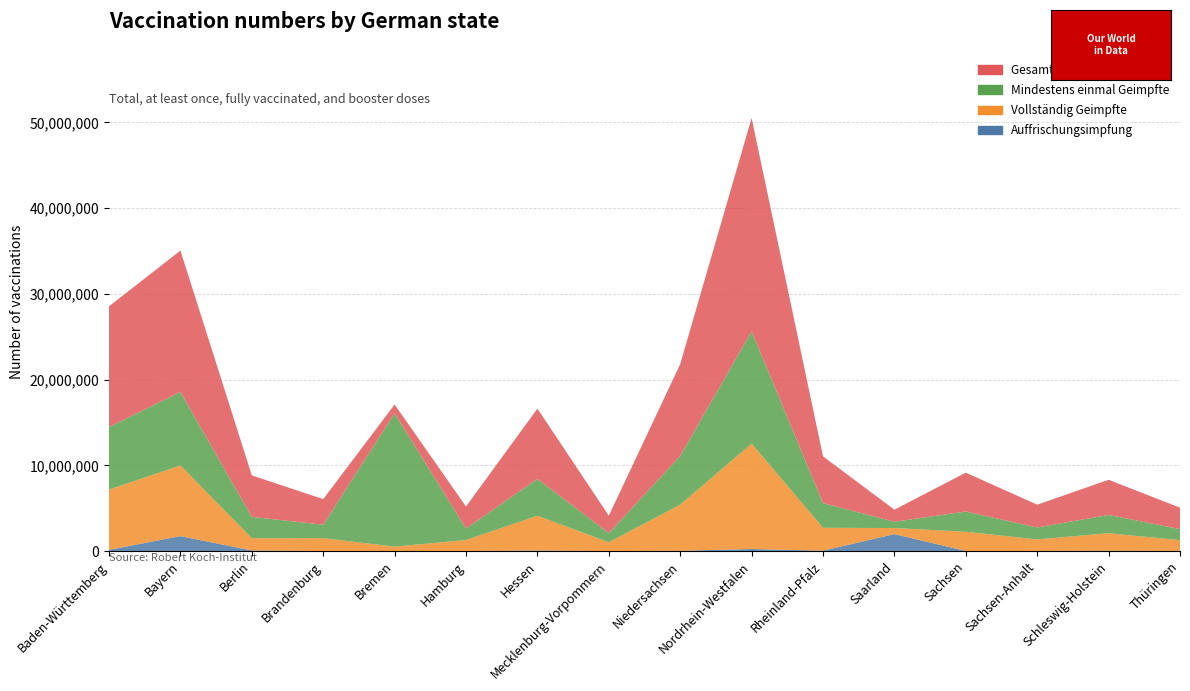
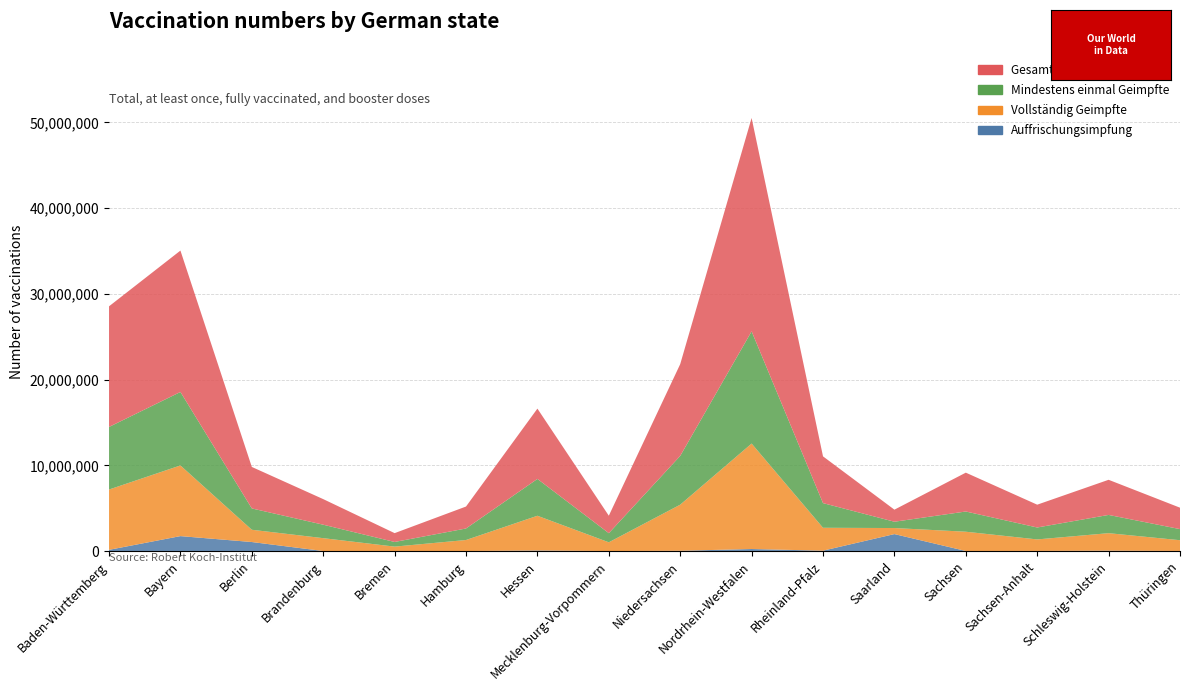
Auffrischungsimpfung, Berlin: 0 -> 1,000,000
Mindestens einmal Geimpfte, Bremen: 16,000,000 -> 1,000,000
